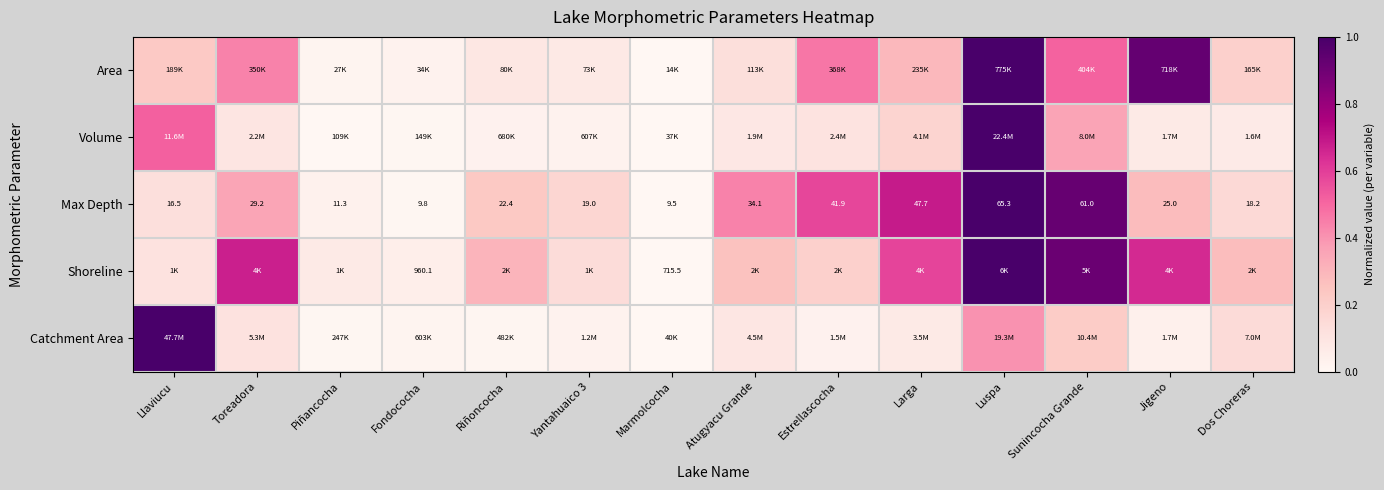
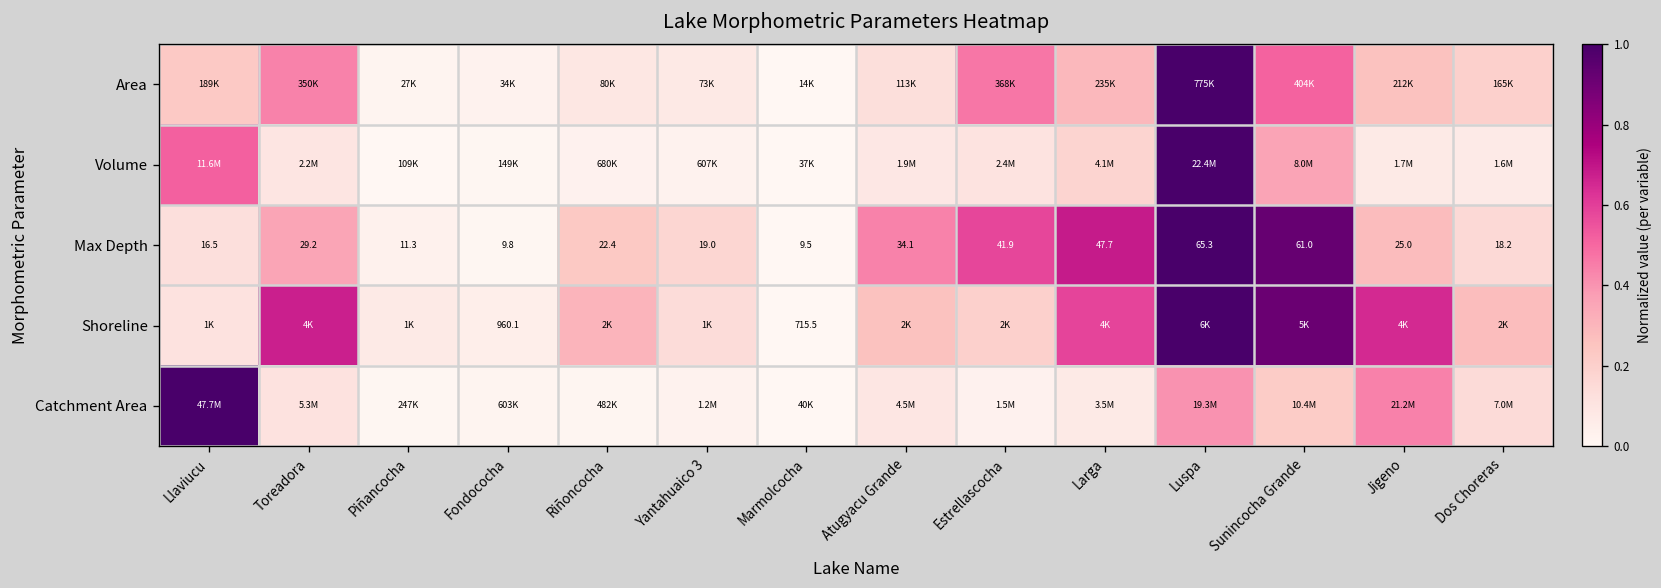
Area, Jigeno: 718K -> 212K
Catchment Area, Jigeno: 1.7M -> 21.2M
